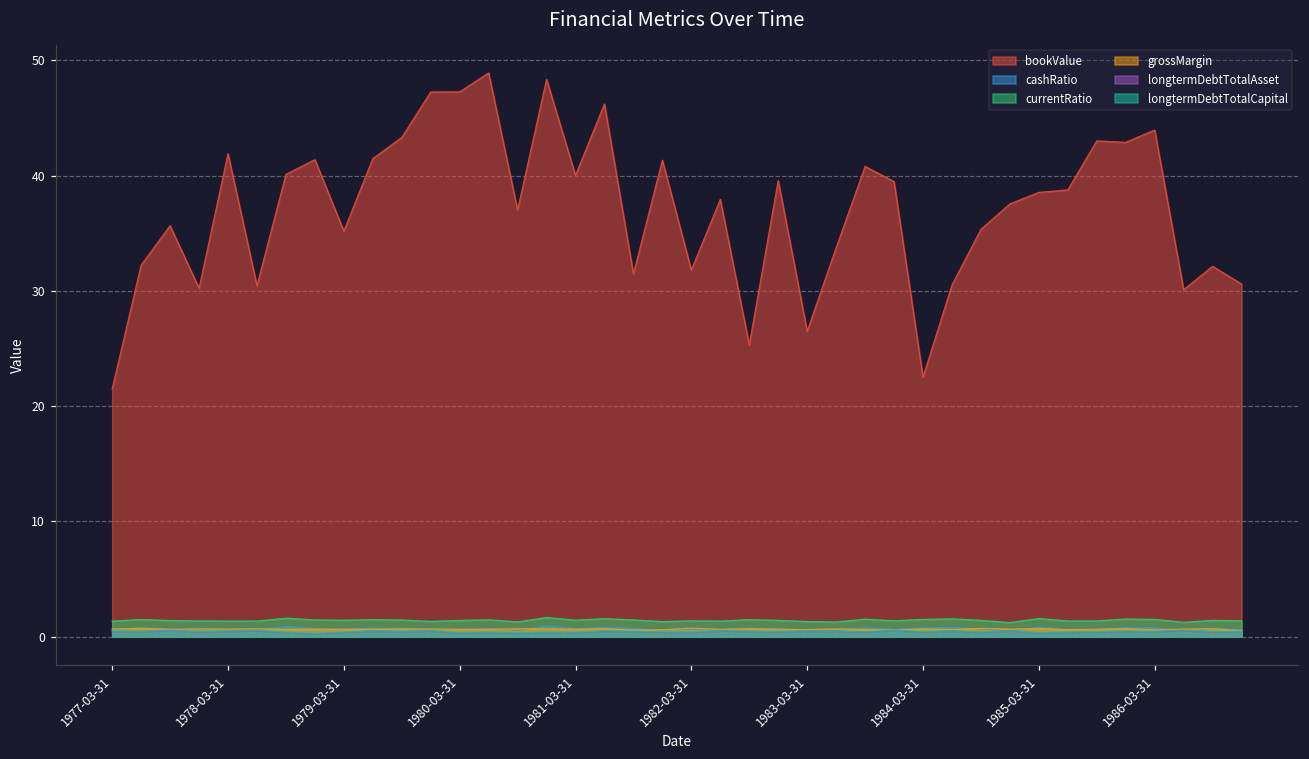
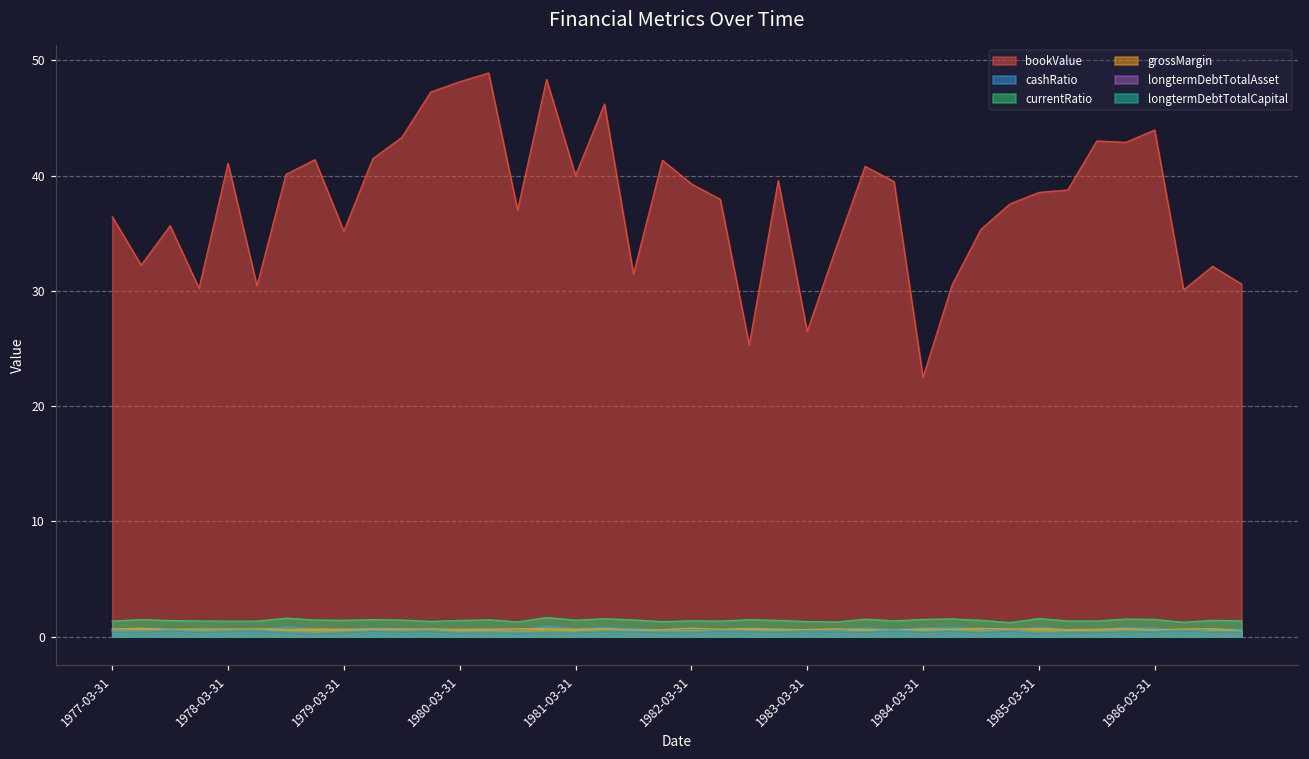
bookValue, 1977-03-31: 21.5 -> 36.4
bookValue, 1978-03-31: 41.9 -> 41.1
bookValue, 1980-03-31: 47.3 -> 48.2
bookValue, 1982-03-31: 31.8 -> 39.3
